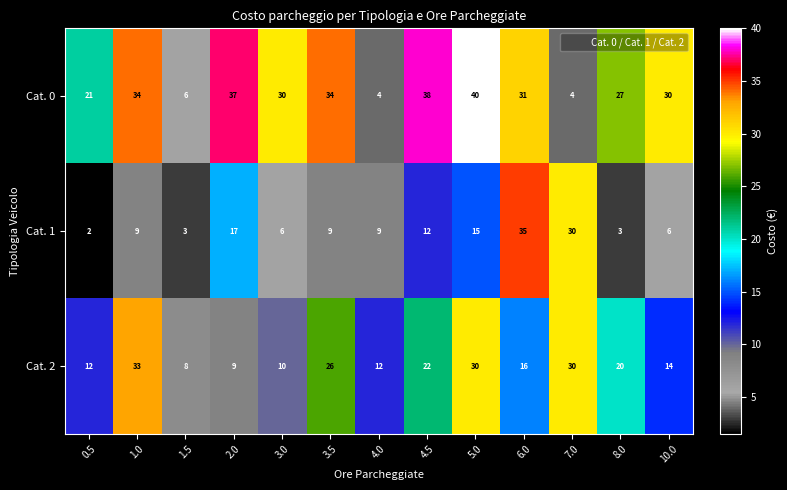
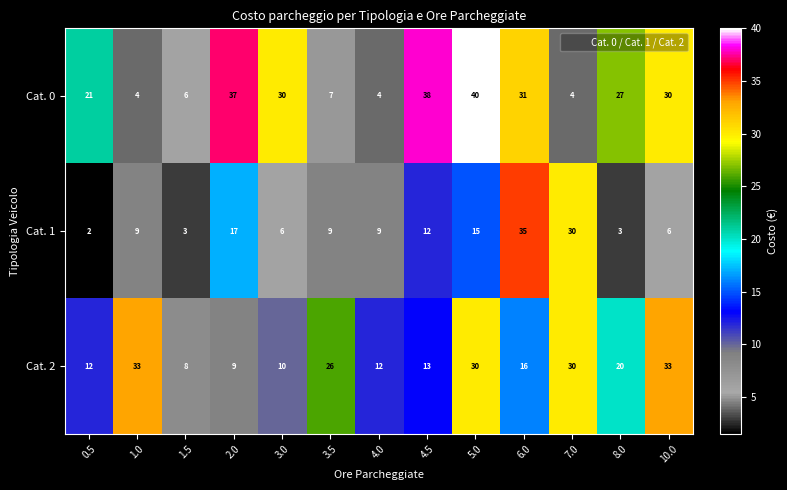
Cat. 0, 1.0: 34 -> 4
Cat. 0, 3.5: 34 -> 7
Cat. 2, 4.5: 22 -> 13
Cat. 2, 10.0: 14 -> 33
